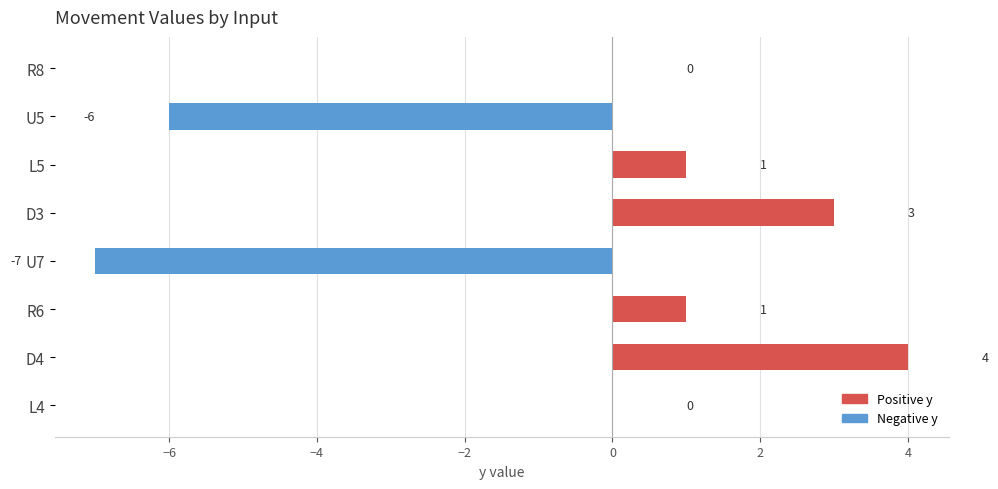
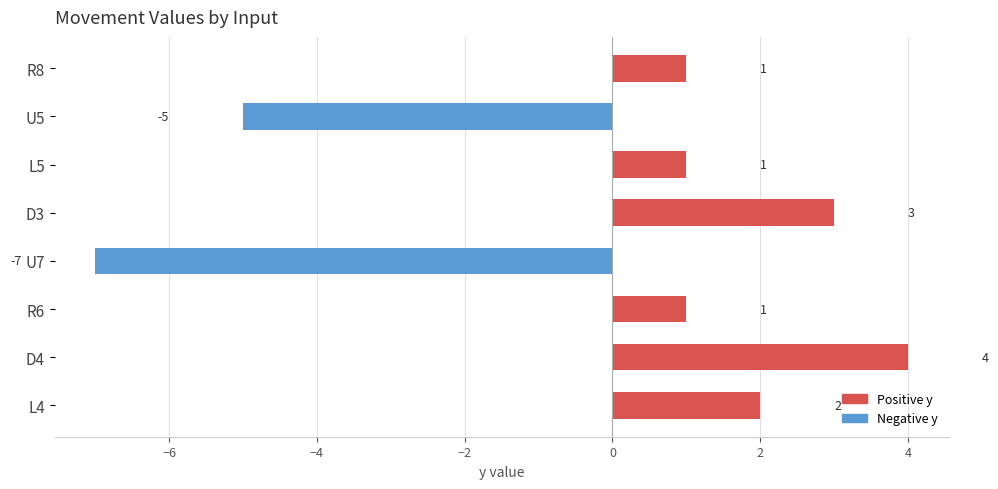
R8: 0 -> 1
U5: -6 -> -5
L4: 0 -> 2
